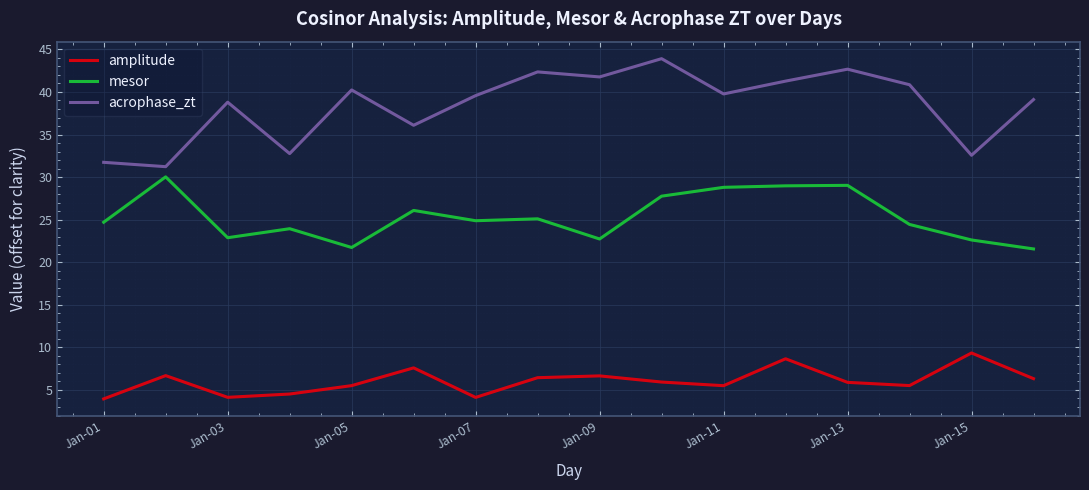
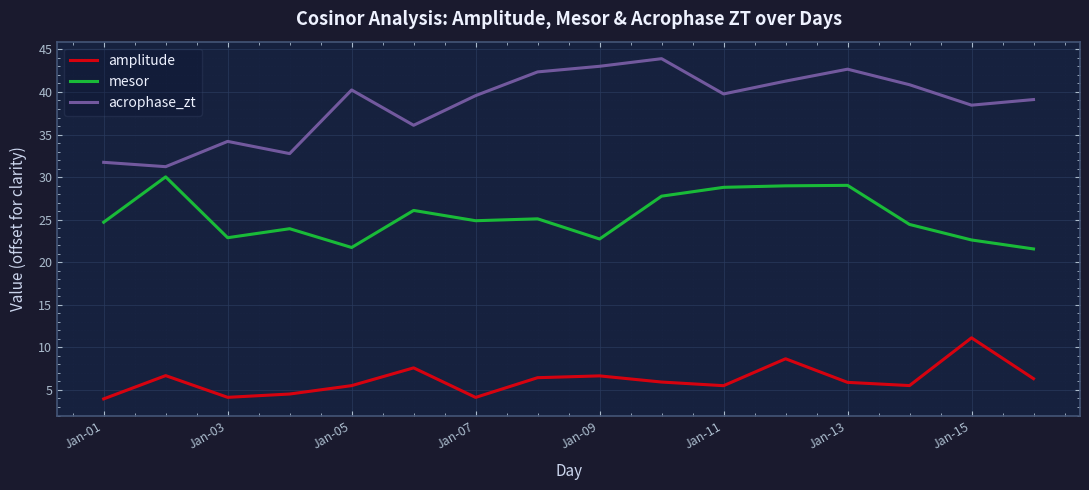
acrophase_zt, Jan-03: 39 -> 34
acrophase_zt, Jan-09: 42 -> 43
amplitude, Jan-15: 9 -> 11
acrophase_zt, Jan-15: 33 -> 38
